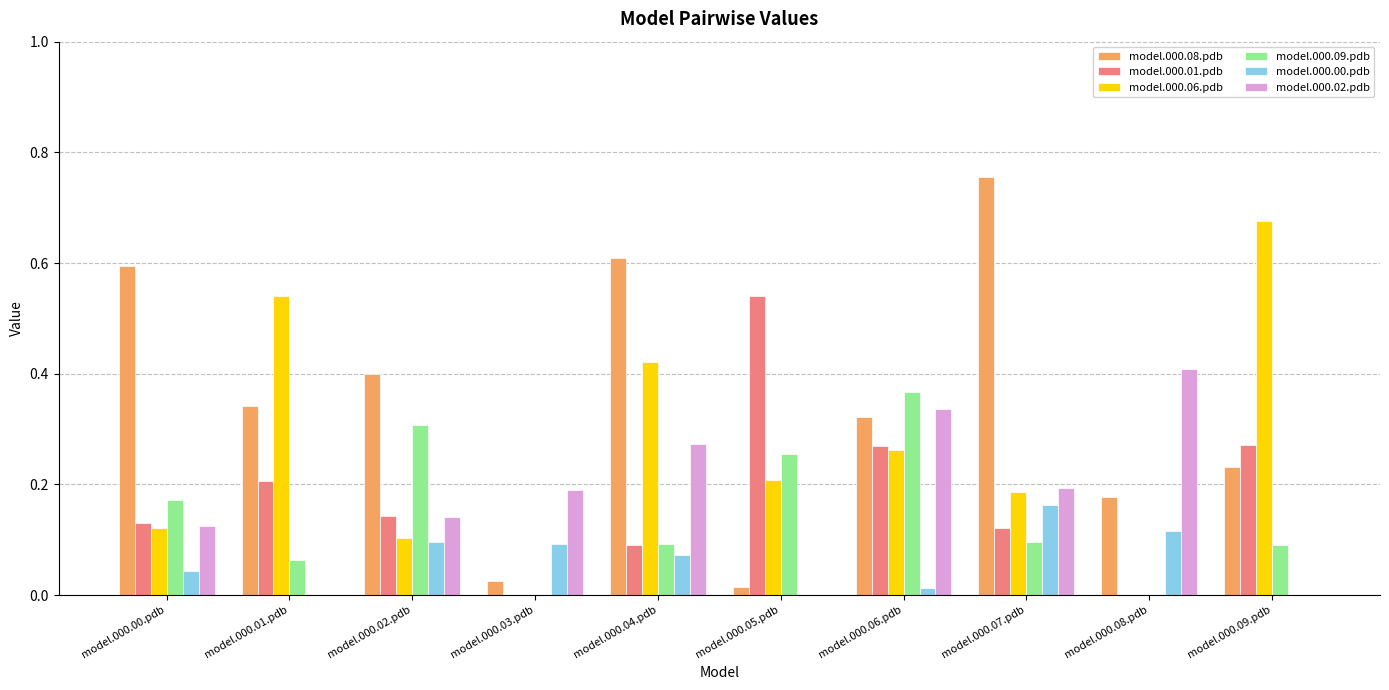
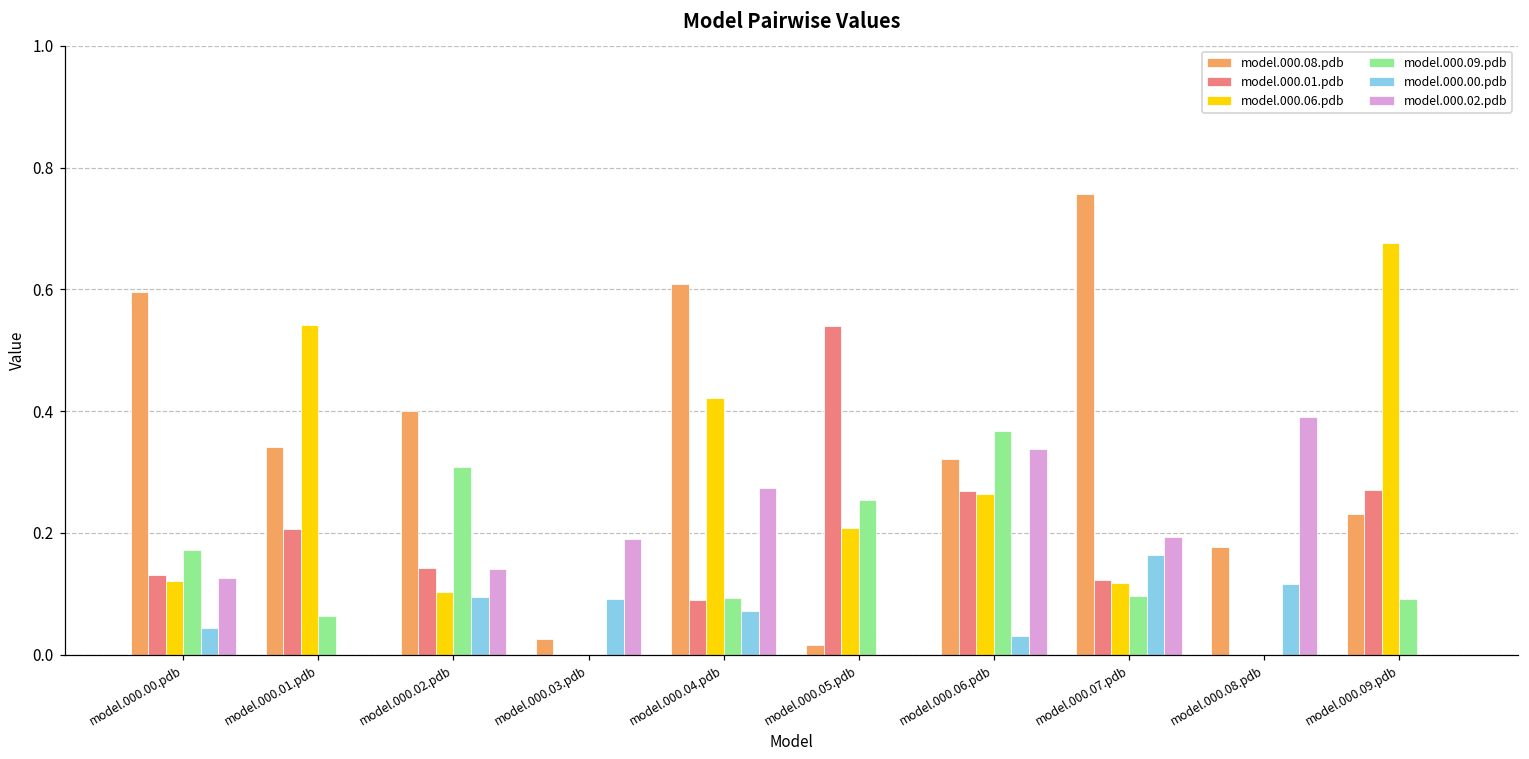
model.000.00.pdb, model.000.06.pdb: 0.01 -> 0.03
model.000.06.pdb, model.000.07.pdb: 0.19 -> 0.12
model.000.02.pdb, model.000.08.pdb: 0.41 -> 0.39
